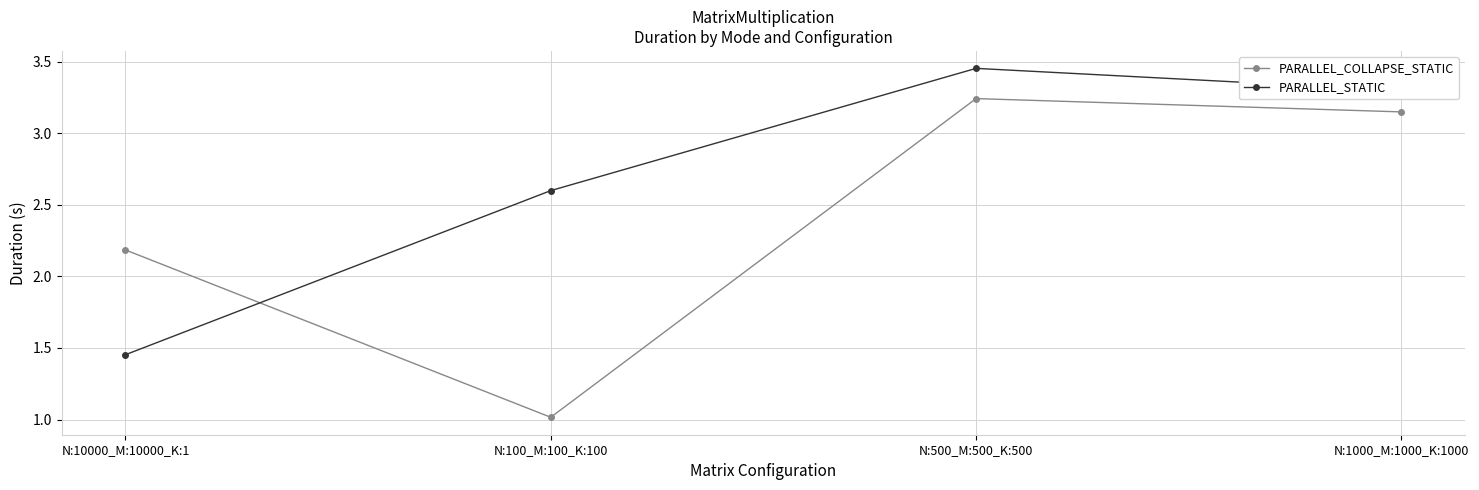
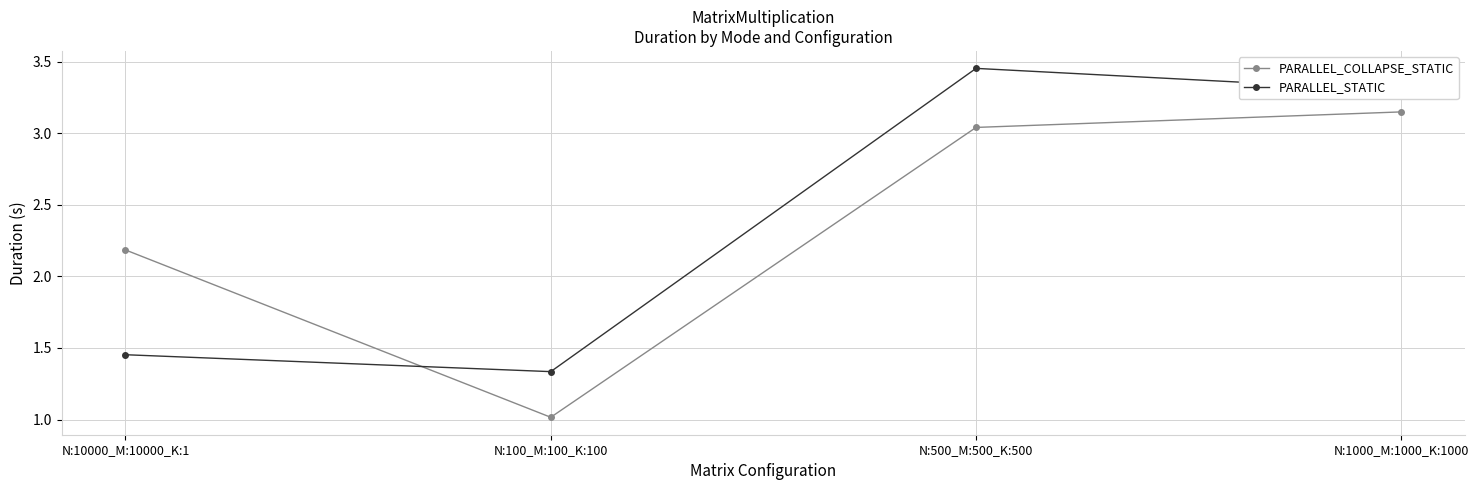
PARALLEL_STATIC, N:100_M:100_K:100: 2.60 -> 1.33
PARALLEL_COLLAPSE_STATIC, N:500_M:500_K:500: 3.24 -> 3.04
